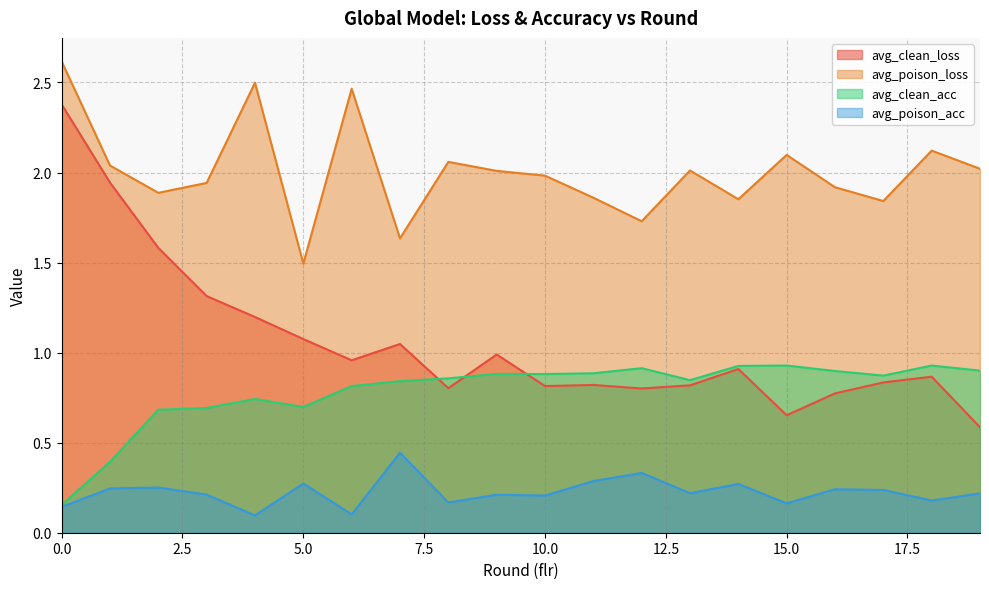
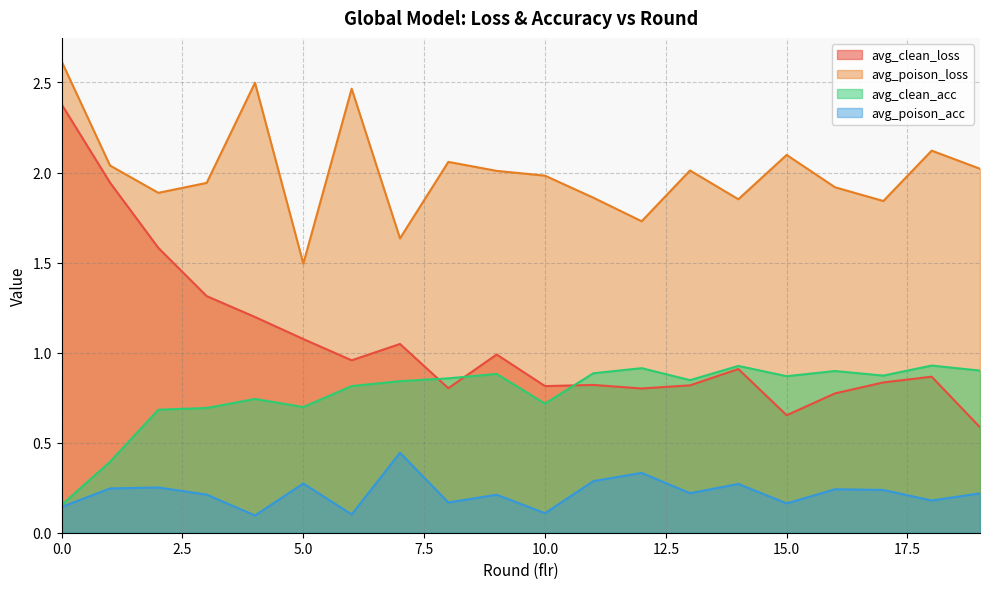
avg_clean_acc, 10.0: 0.88 -> 0.72
avg_poison_acc, 10.0: 0.21 -> 0.11
avg_clean_acc, 15.0: 0.93 -> 0.87
